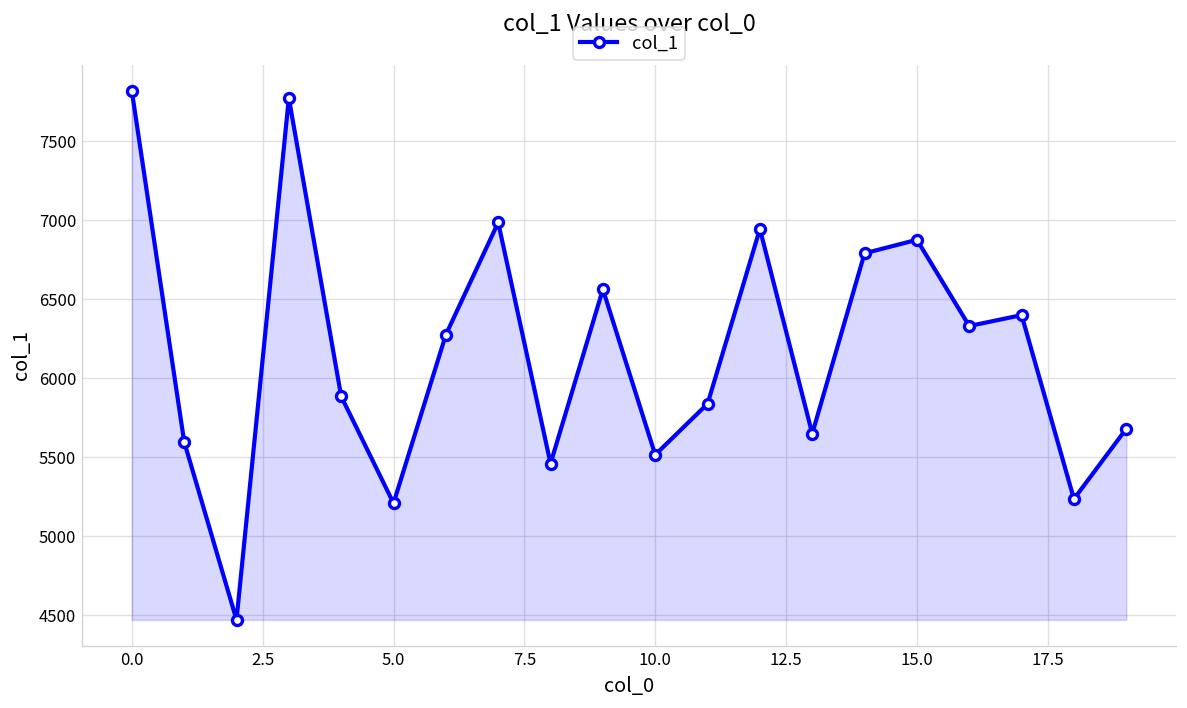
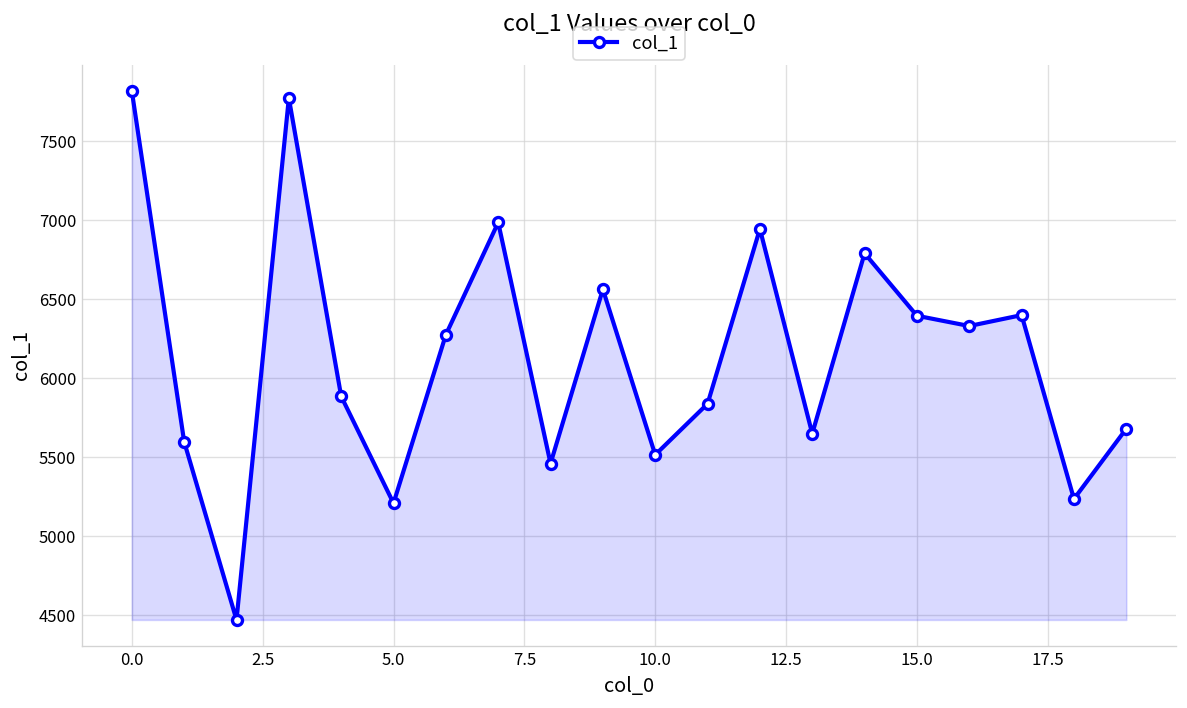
15.0: 6880 -> 6400
